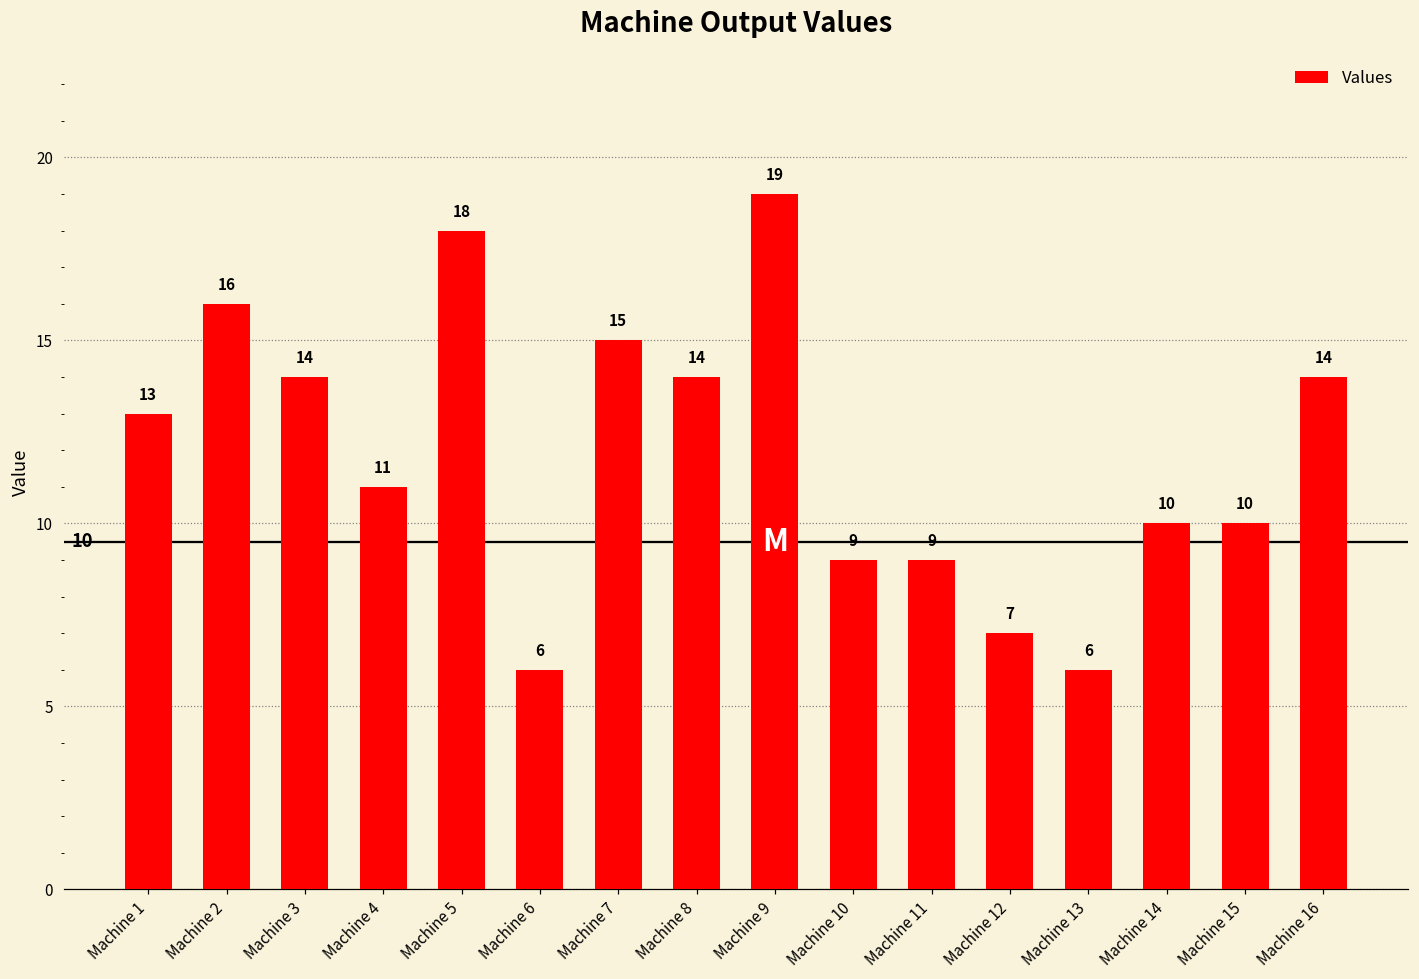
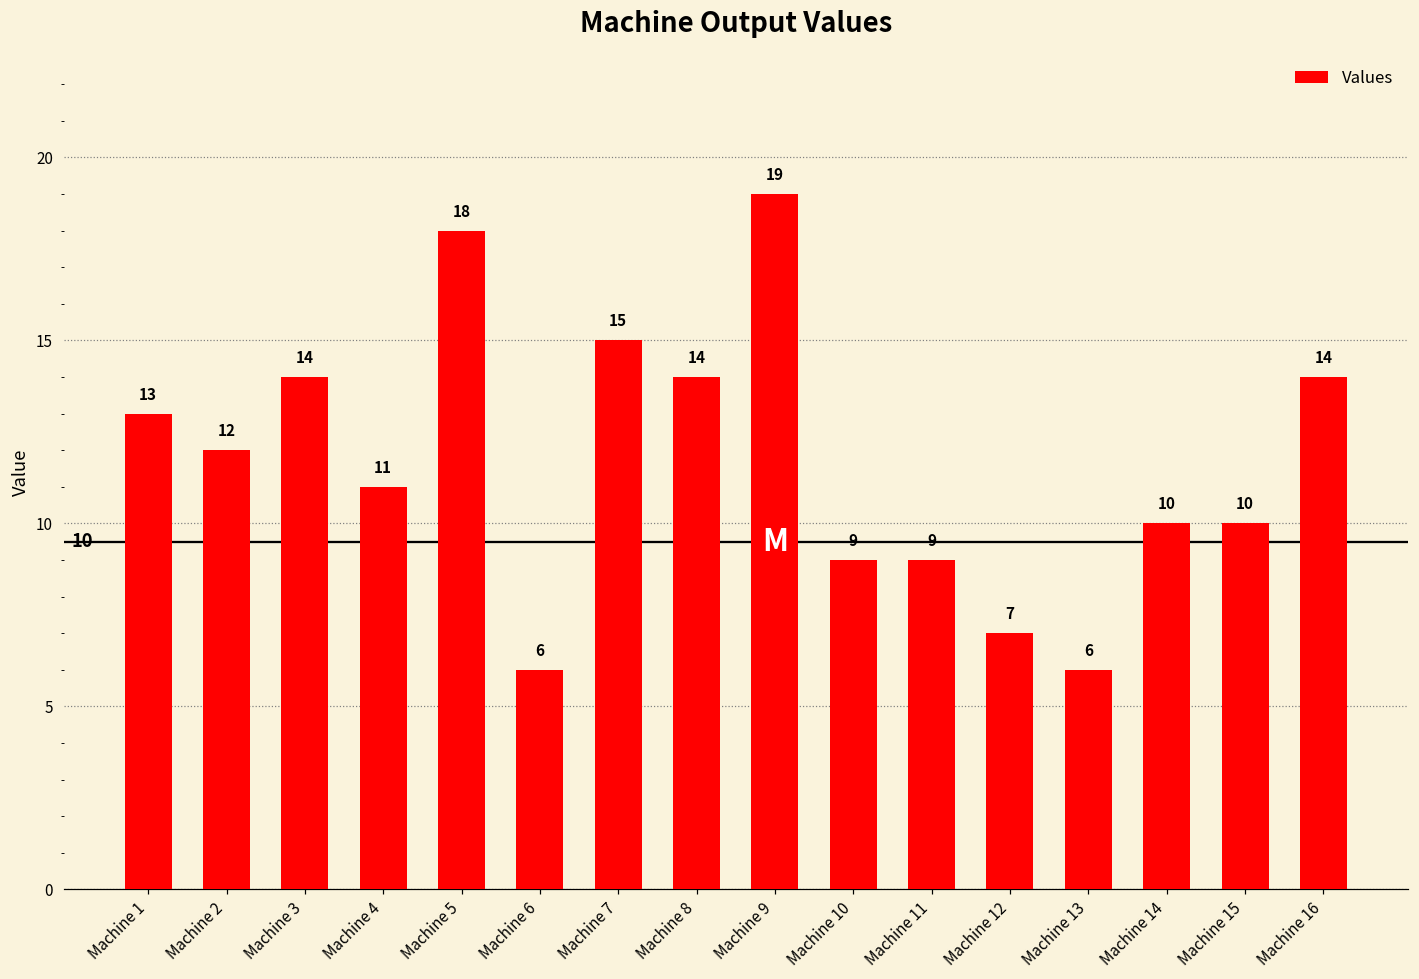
Machine 2: 16 -> 12
